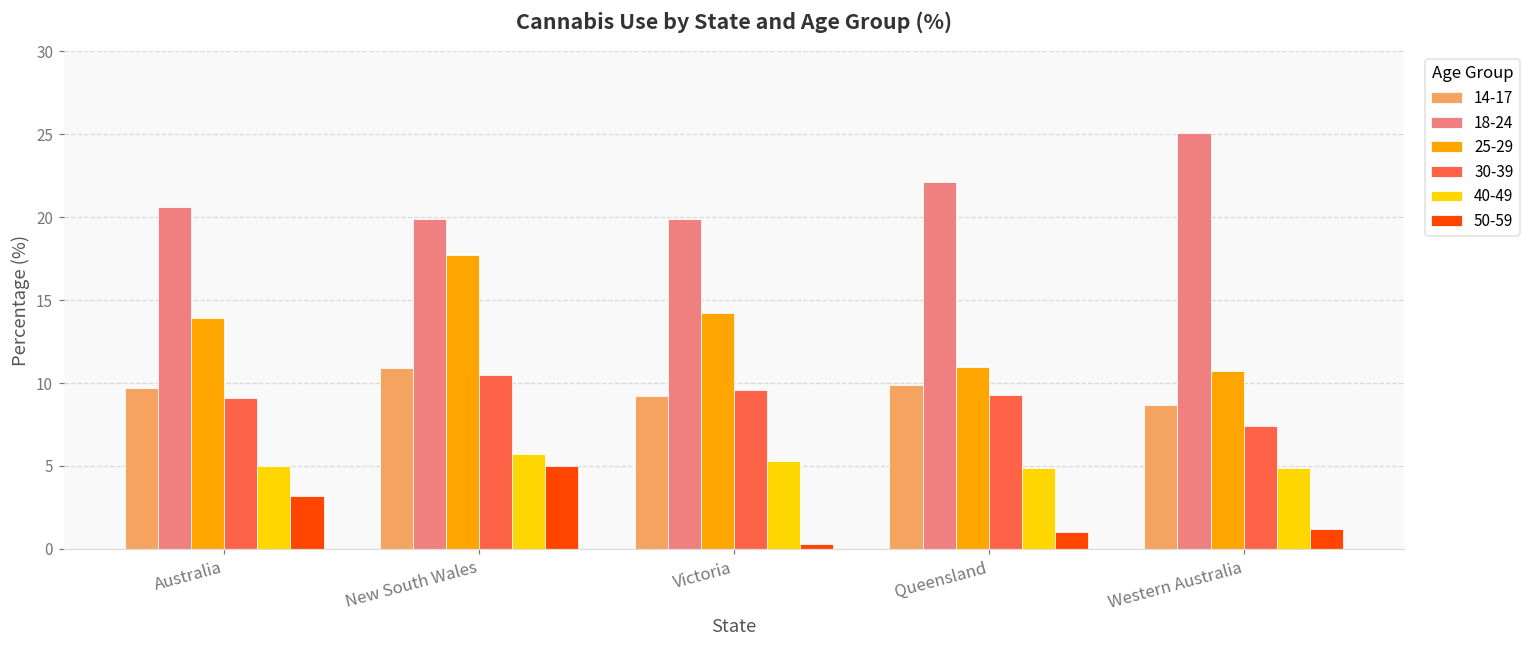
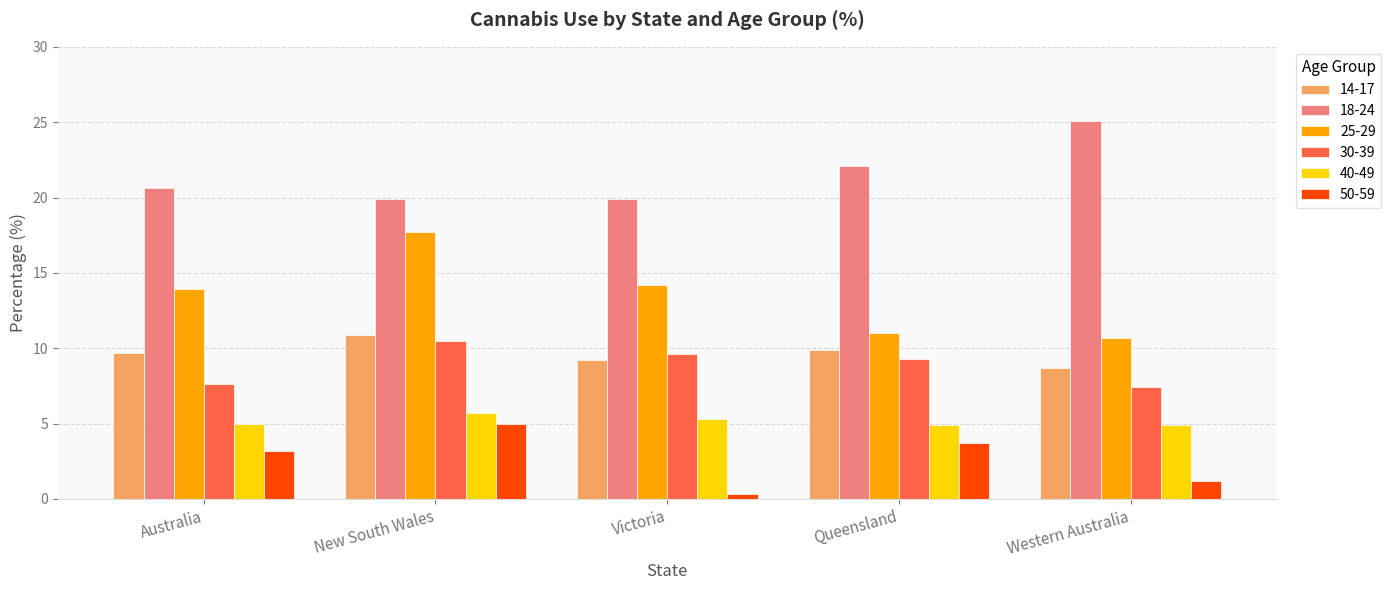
30-39, Australia: 9.1 -> 7.6
50-59, Queensland: 1.0 -> 3.7
